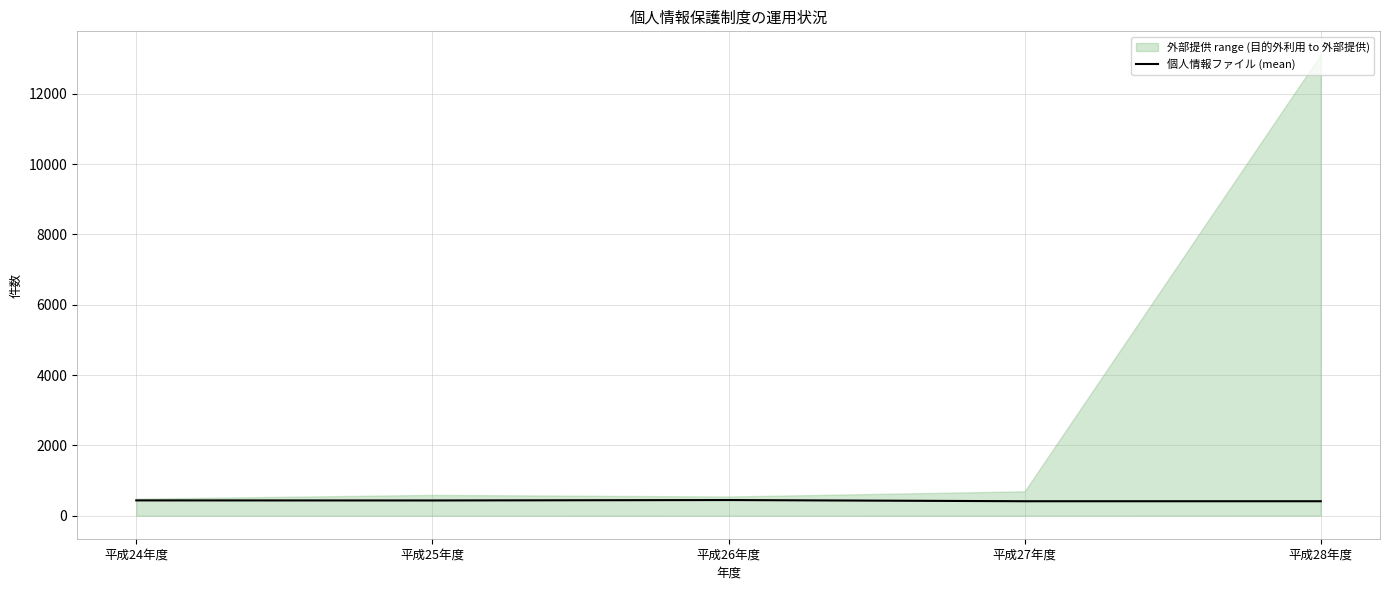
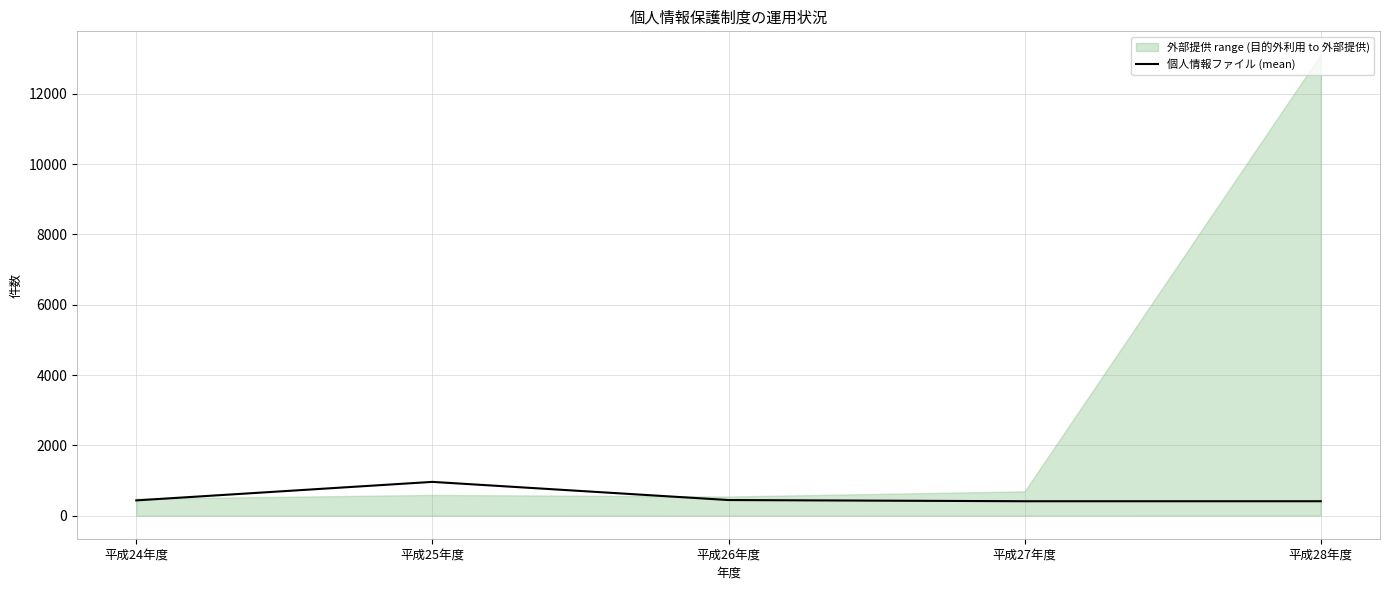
個人情報ファイル (mean), 平成25年度: 400 -> 1000
